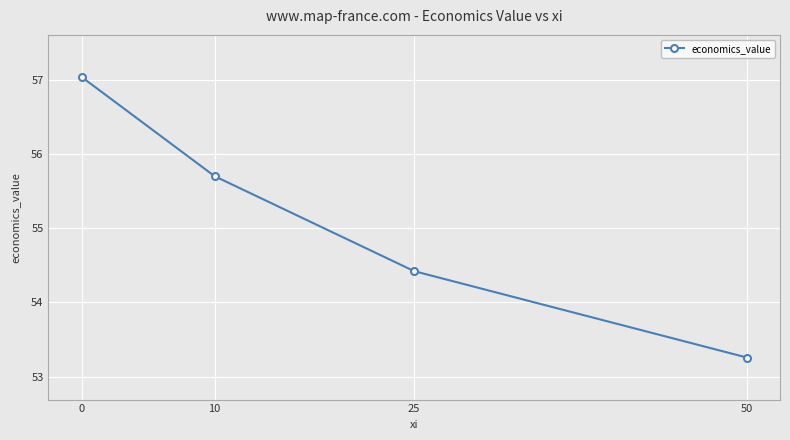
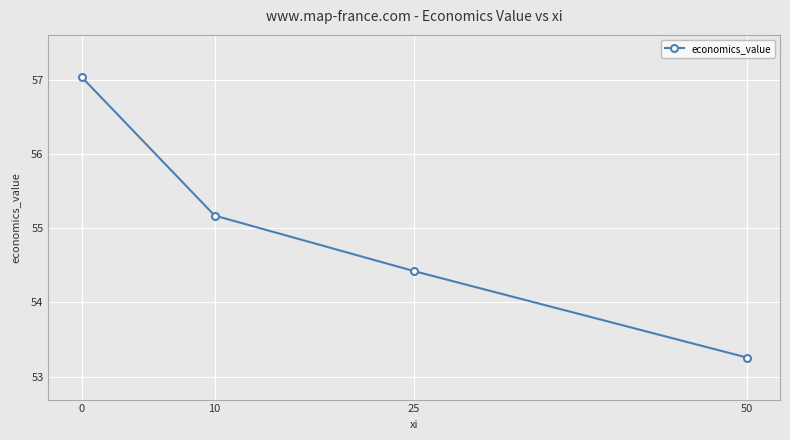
10: 55.7 -> 55.2
